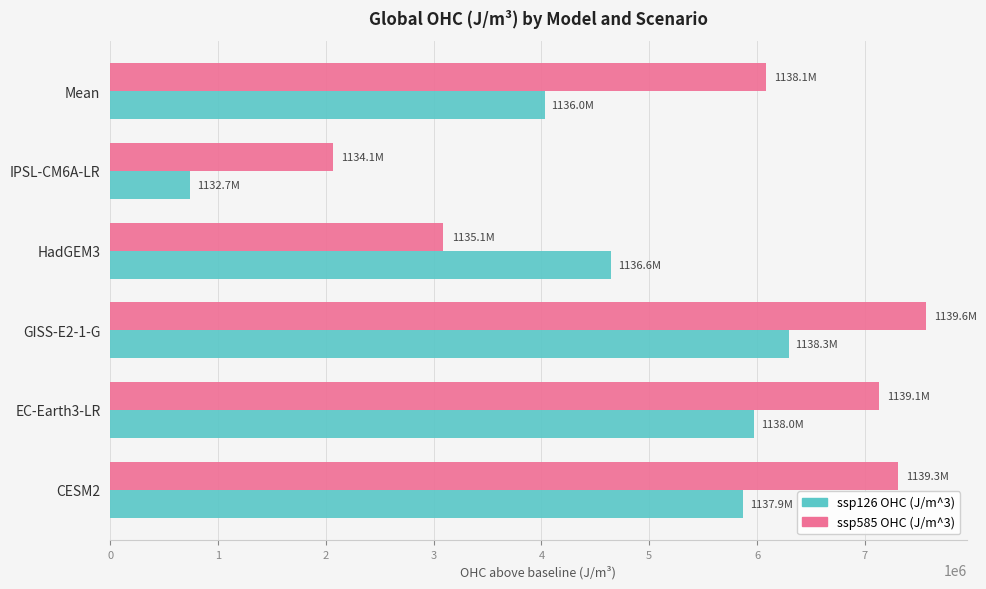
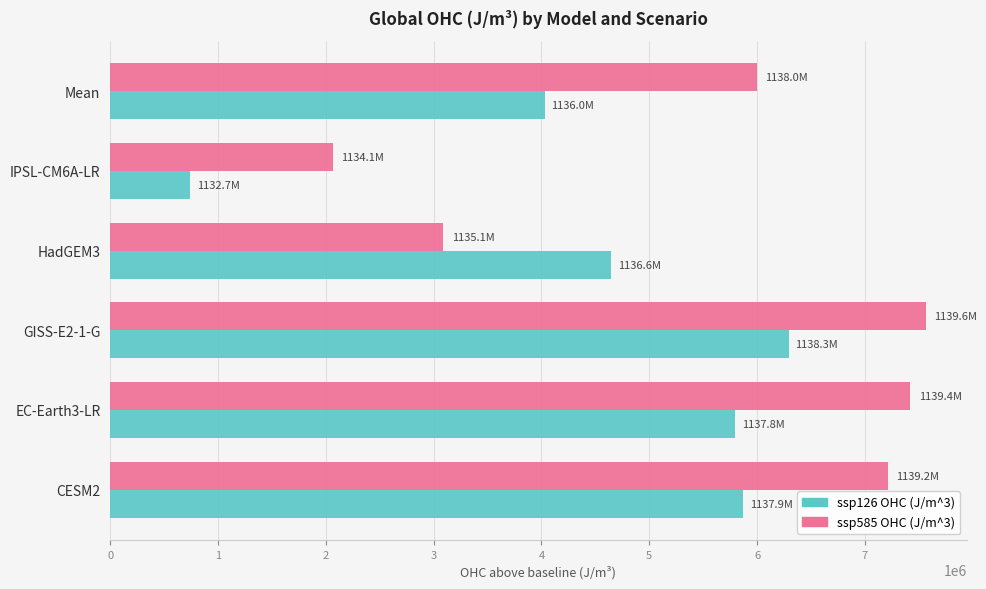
ssp585 OHC (J/m^3), Mean: 1138.1M -> 1138.0M
ssp585 OHC (J/m^3), EC-Earth3-LR: 1139.1M -> 1139.4M
ssp126 OHC (J/m^3), EC-Earth3-LR: 1138.0M -> 1137.8M
ssp585 OHC (J/m^3), CESM2: 1139.3M -> 1139.2M
